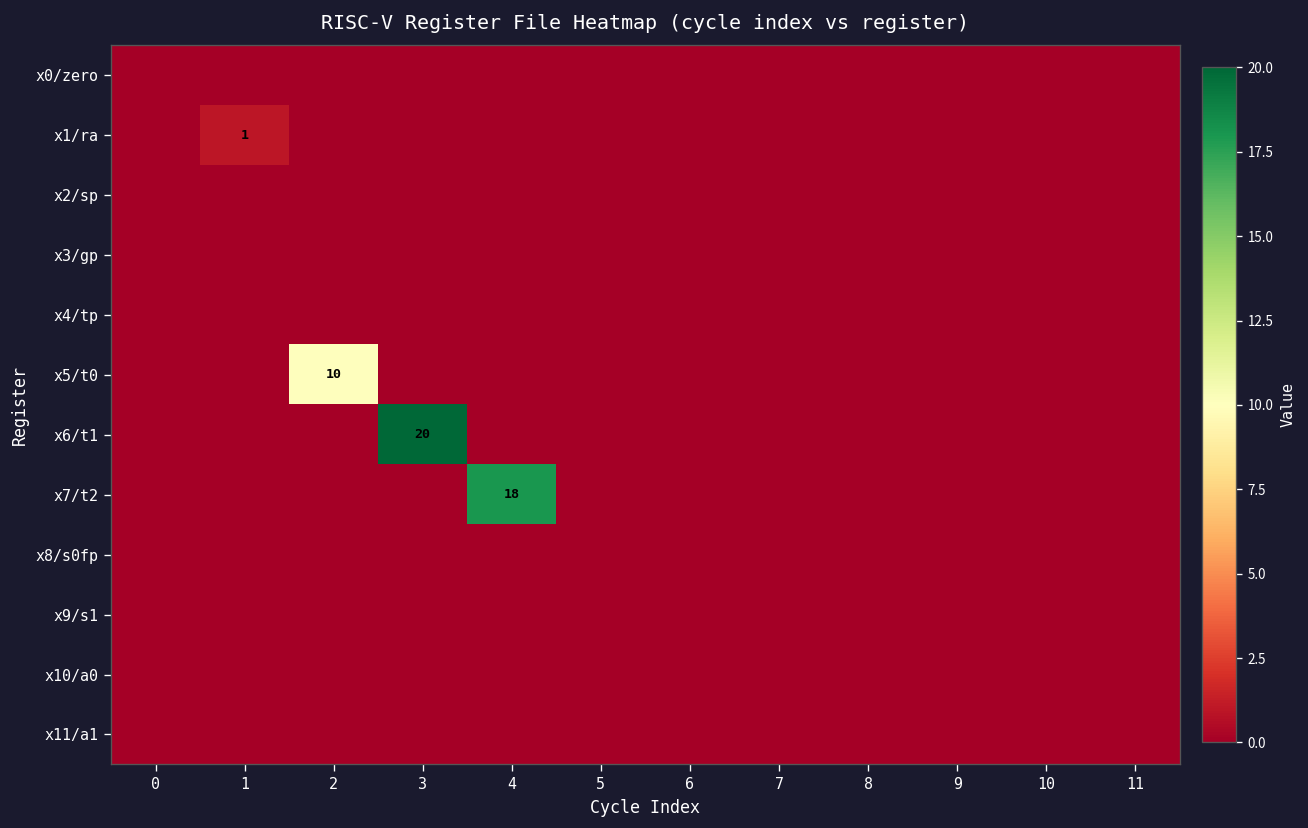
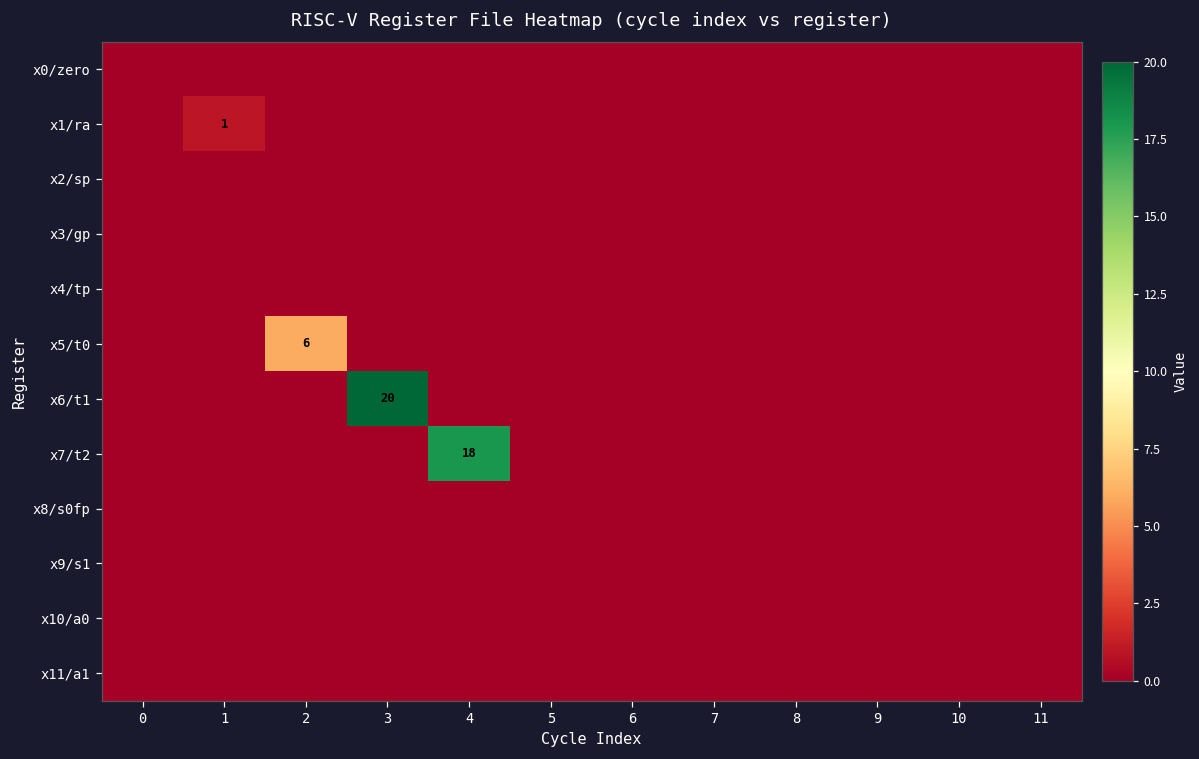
x5/t0, 2: 10 -> 6
